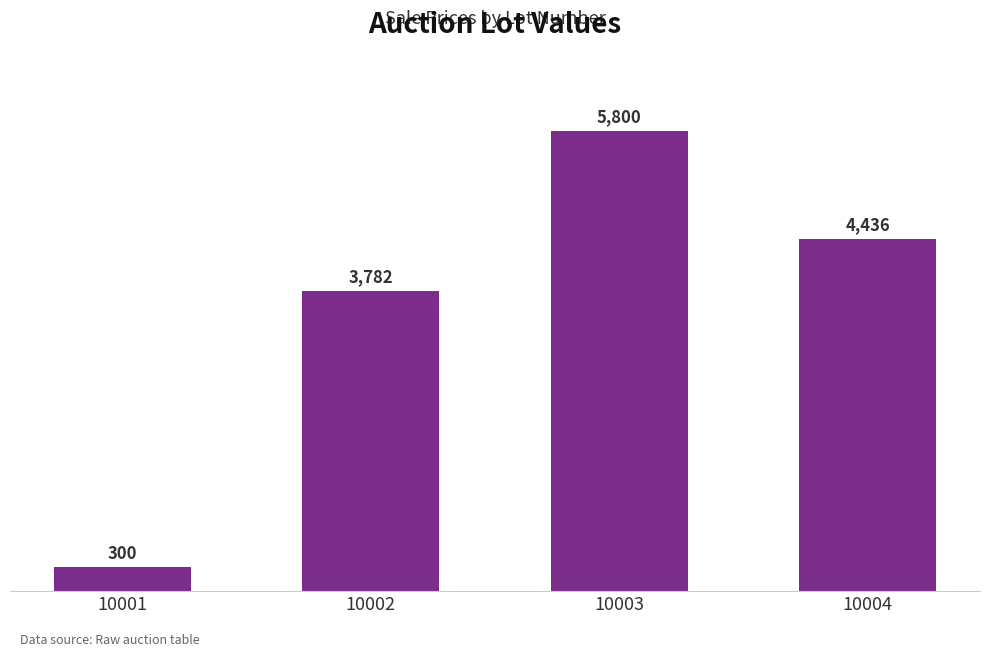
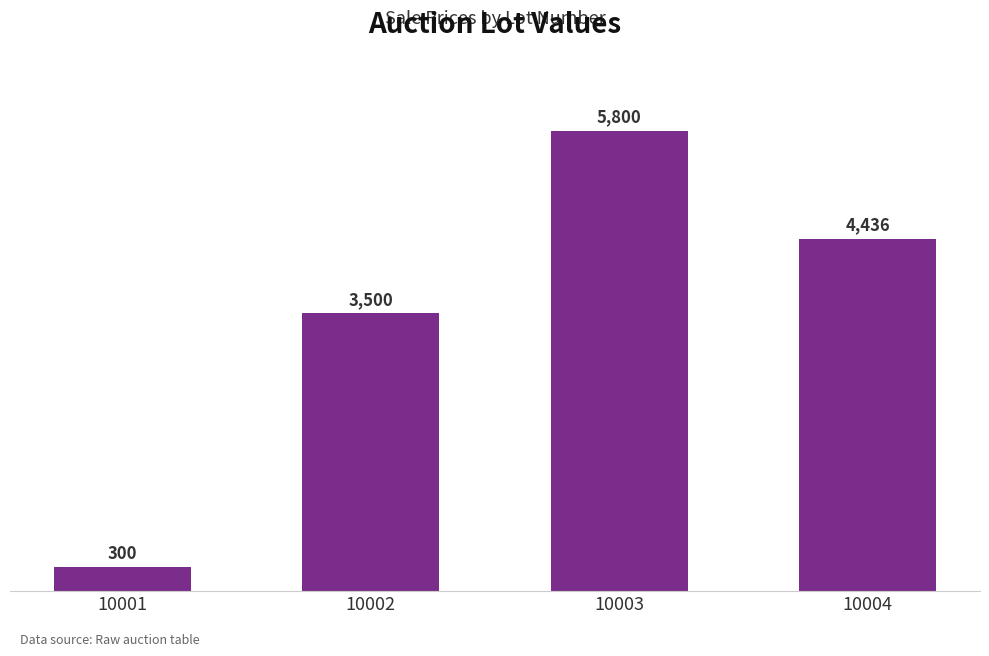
10002: 3,782 -> 3,500
